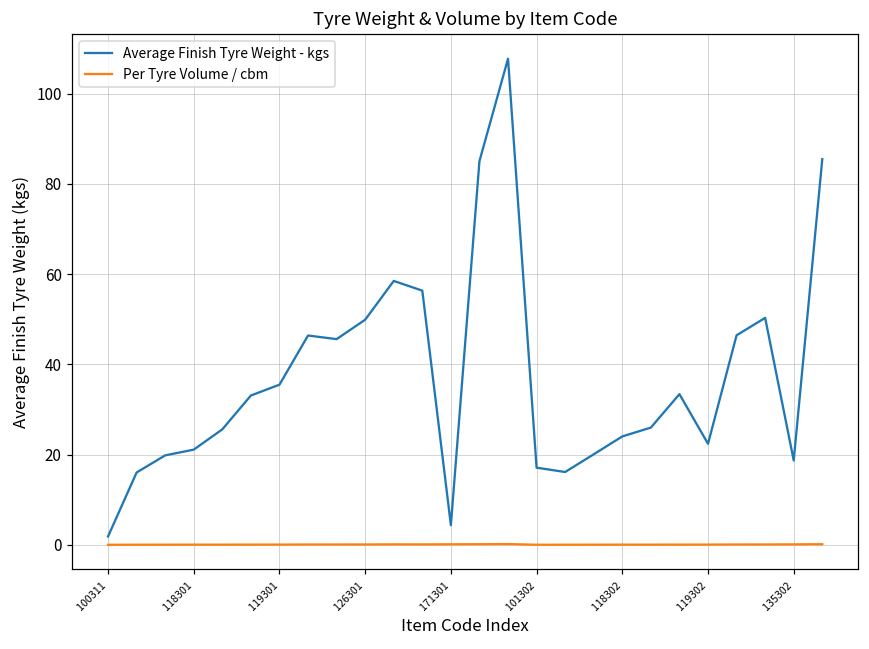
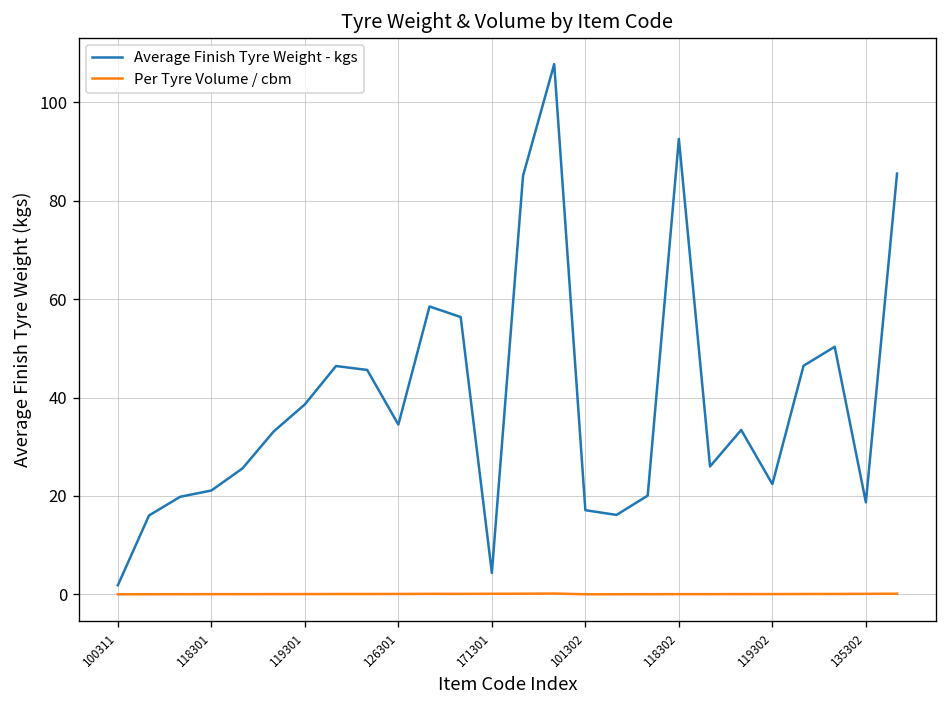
Average Finish Tyre Weight - kgs, 119301: 36 -> 39
Average Finish Tyre Weight - kgs, 126301: 50 -> 35
Average Finish Tyre Weight - kgs, 118302: 24 -> 93
